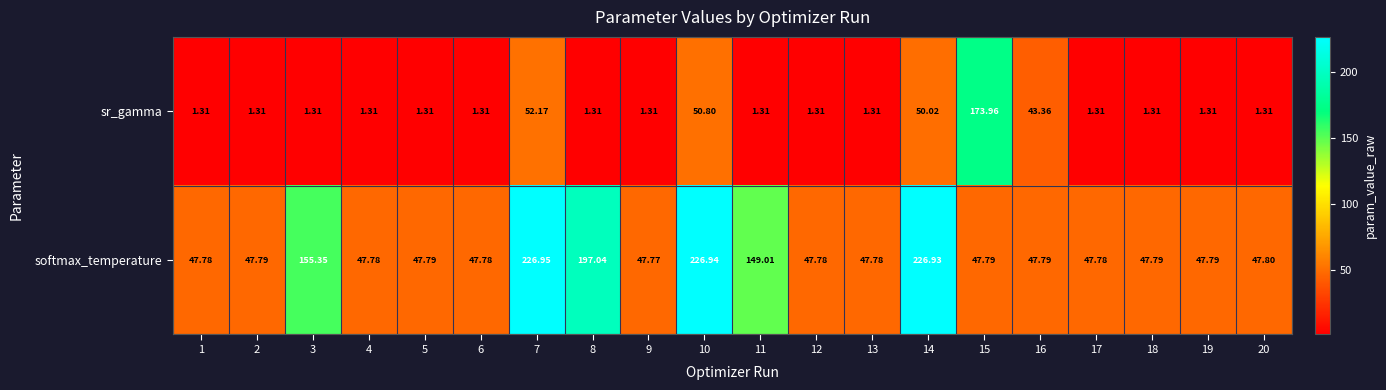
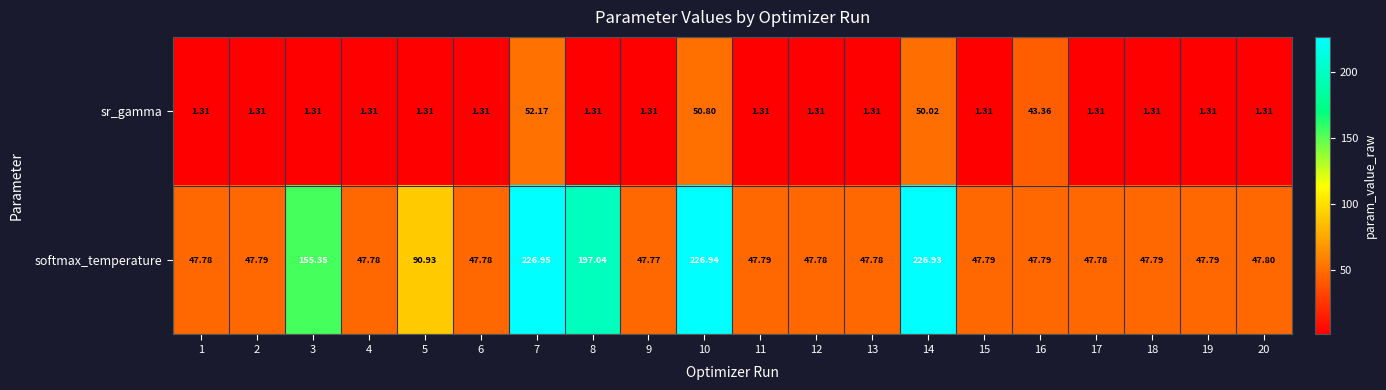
sr_gamma, 15: 173.96 -> 1.31
softmax_temperature, 5: 47.79 -> 90.93
softmax_temperature, 11: 149.01 -> 47.79
